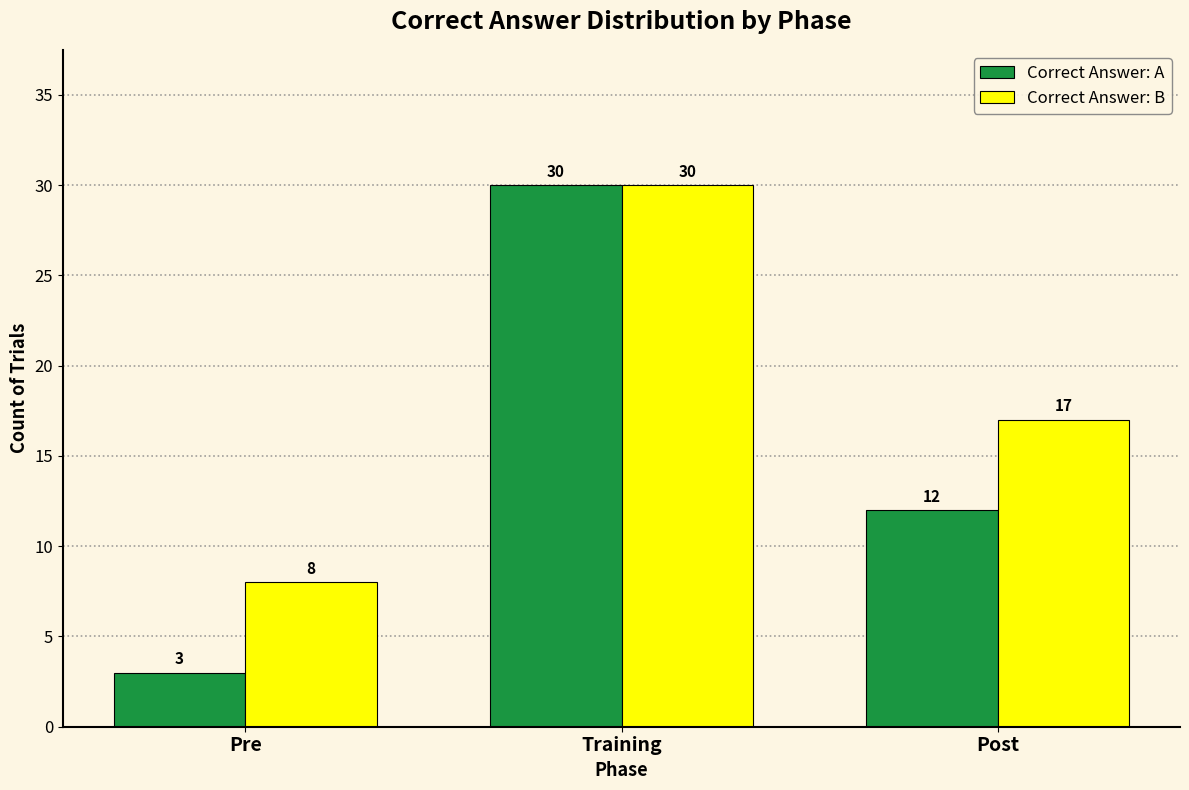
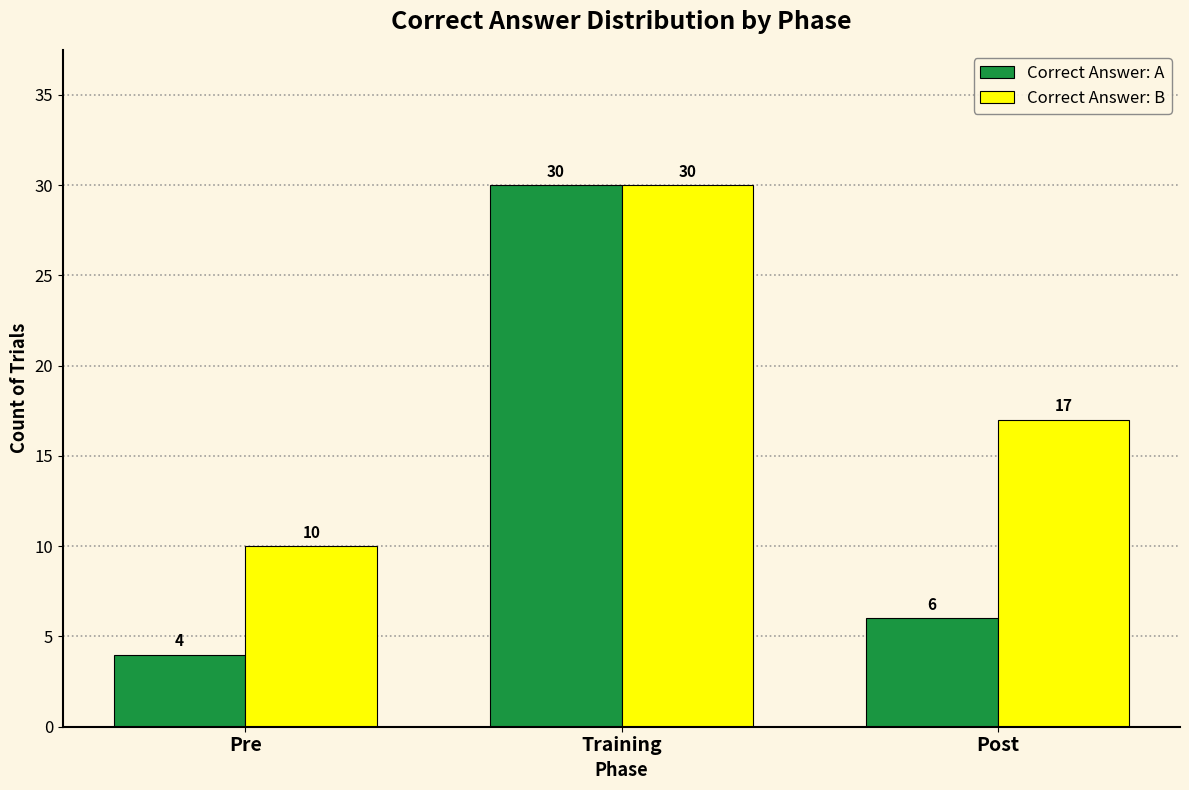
Correct Answer: A, Pre: 3 -> 4
Correct Answer: B, Pre: 8 -> 10
Correct Answer: A, Post: 12 -> 6
